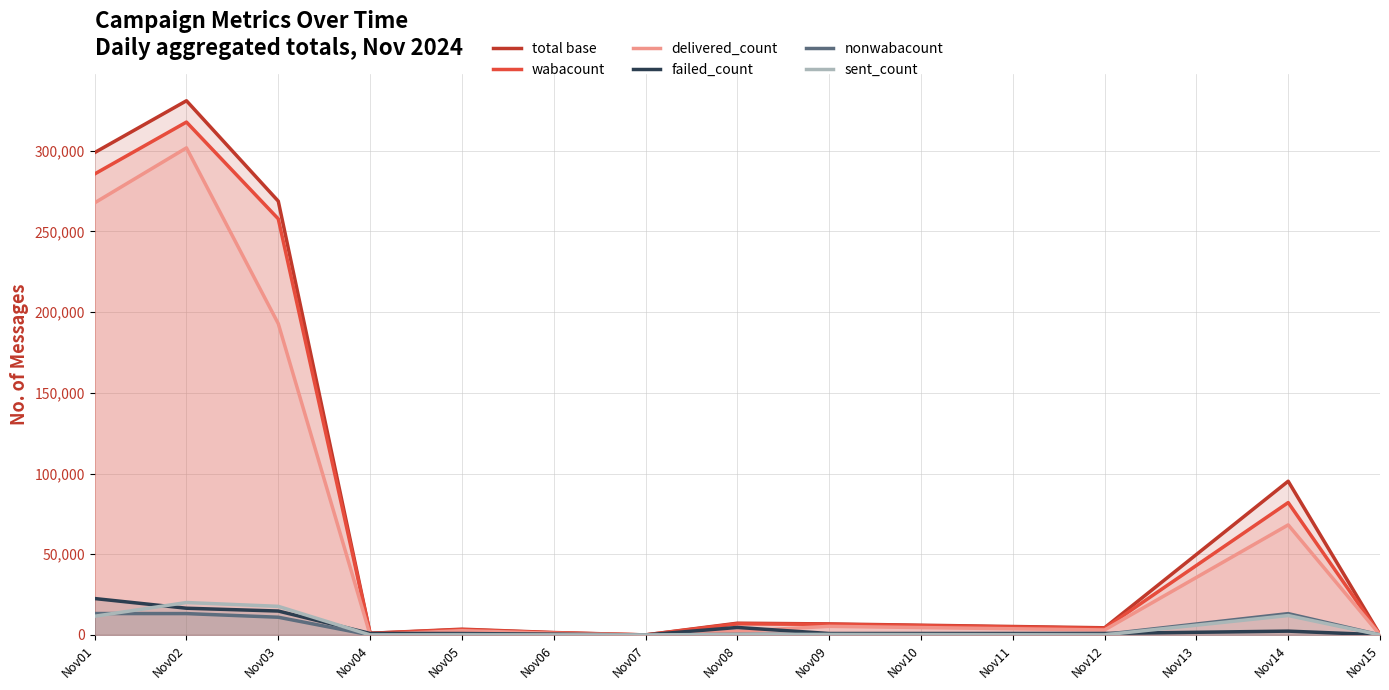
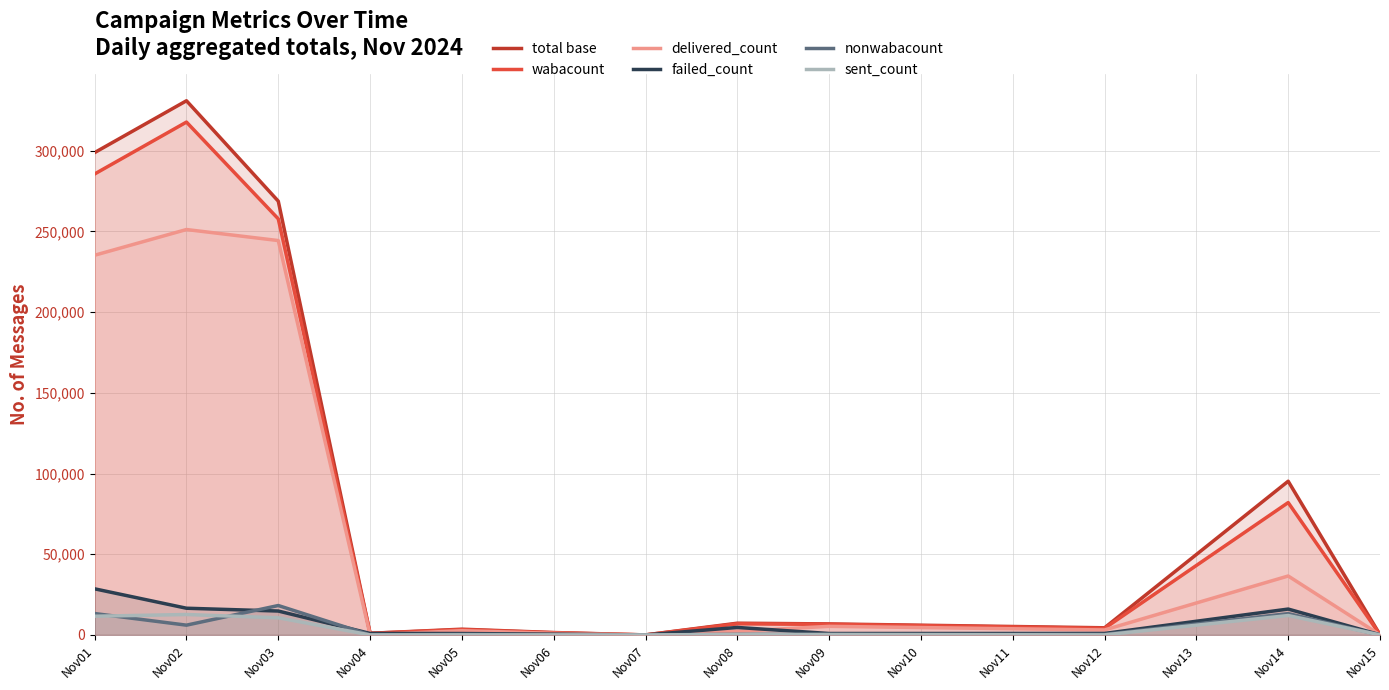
delivered_count, Nov01: 268,000 -> 235,000
failed_count, Nov01: 23,000 -> 29,000
delivered_count, Nov02: 302,000 -> 251,000
nonwabacount, Nov02: 13,000 -> 6,000
sent_count, Nov02: 20,000 -> 13,000
delivered_count, Nov03: 193,000 -> 244,000
nonwabacount, Nov03: 11,000 -> 18,000
sent_count, Nov03: 18,000 -> 11,000
delivered_count, Nov14: 68,000 -> 37,000
failed_count, Nov14: 2,000 -> 16,000
